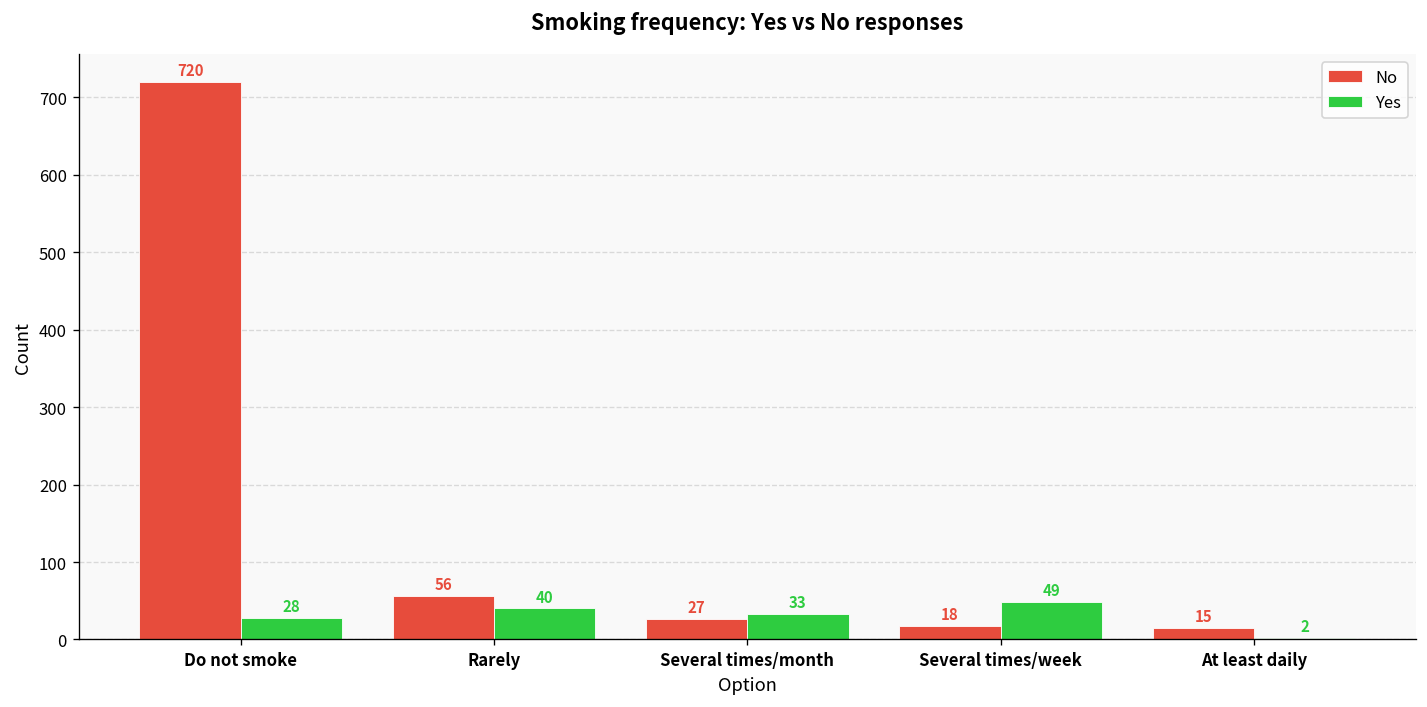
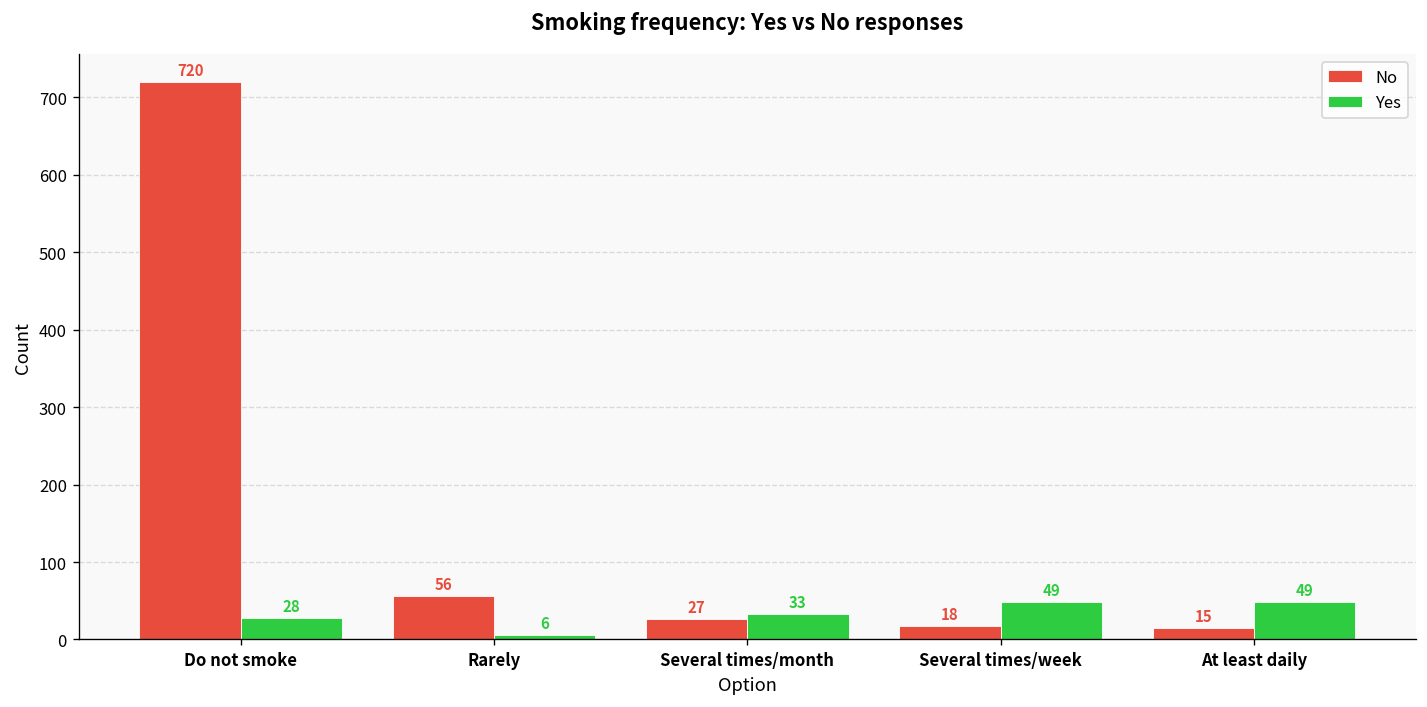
Yes, Rarely: 40 -> 6
Yes, At least daily: 2 -> 49
